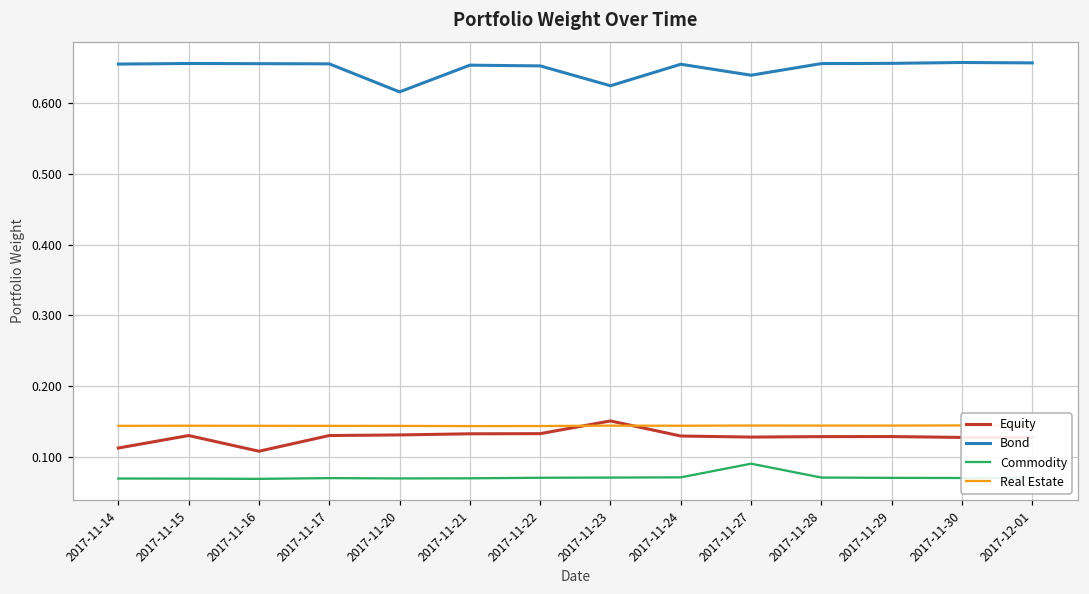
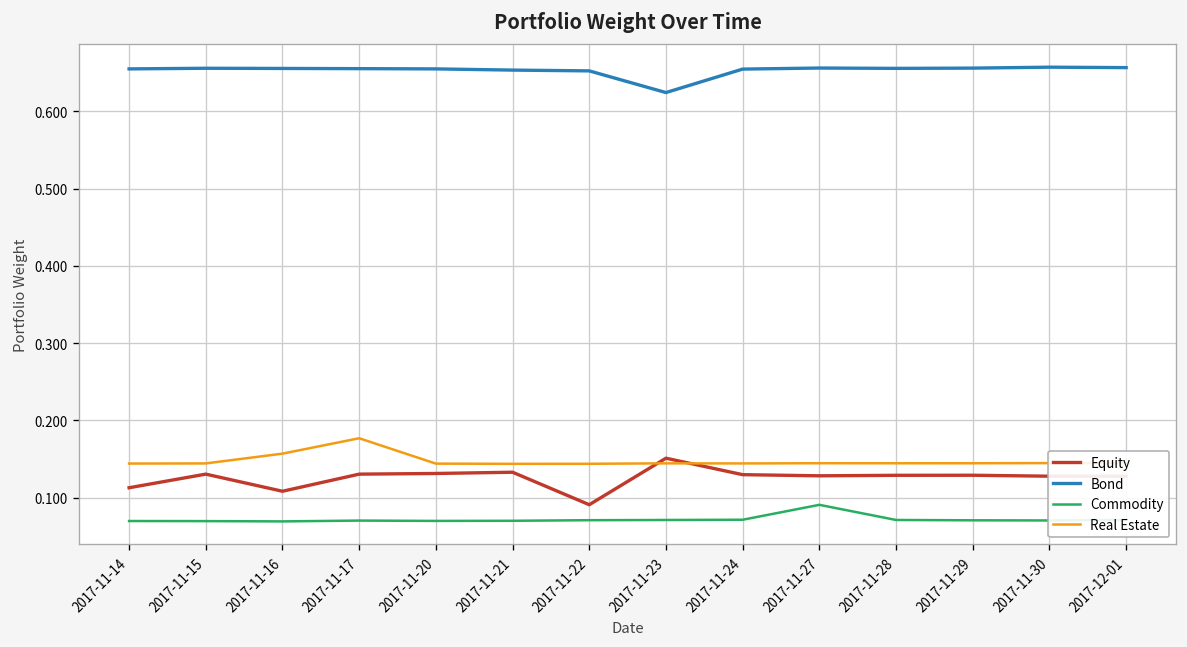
Real Estate, 2017-11-16: 0.14 -> 0.16
Real Estate, 2017-11-17: 0.14 -> 0.18
Bond, 2017-11-20: 0.62 -> 0.65
Equity, 2017-11-22: 0.13 -> 0.09
Bond, 2017-11-27: 0.64 -> 0.66
